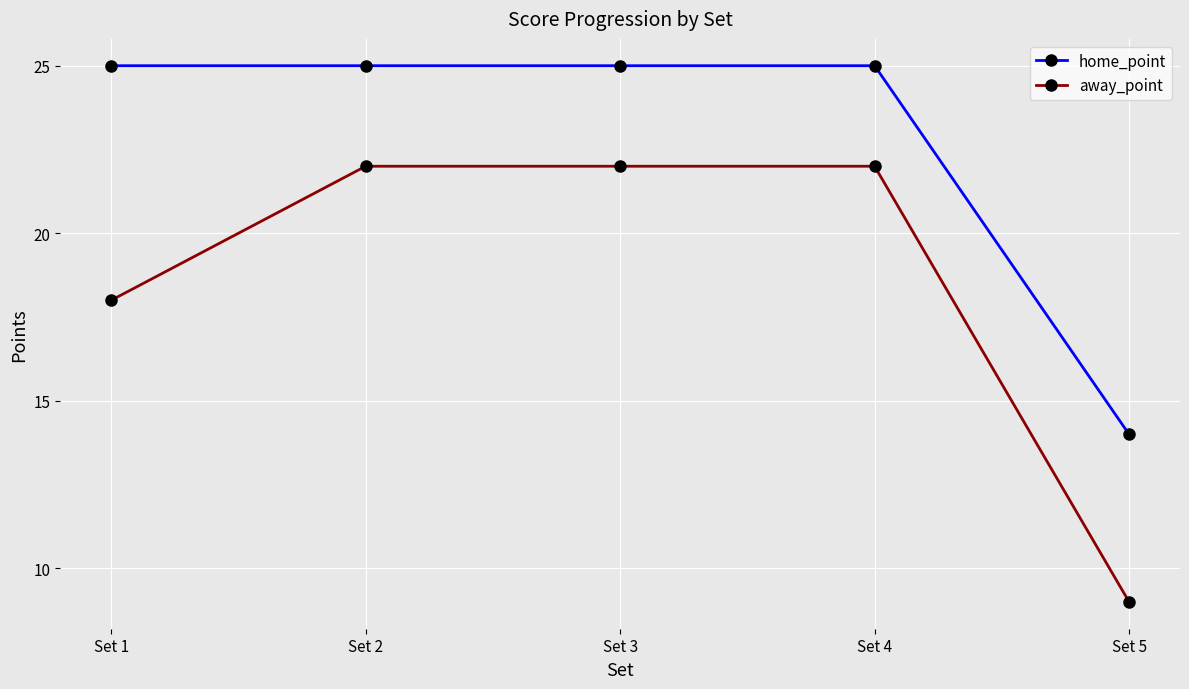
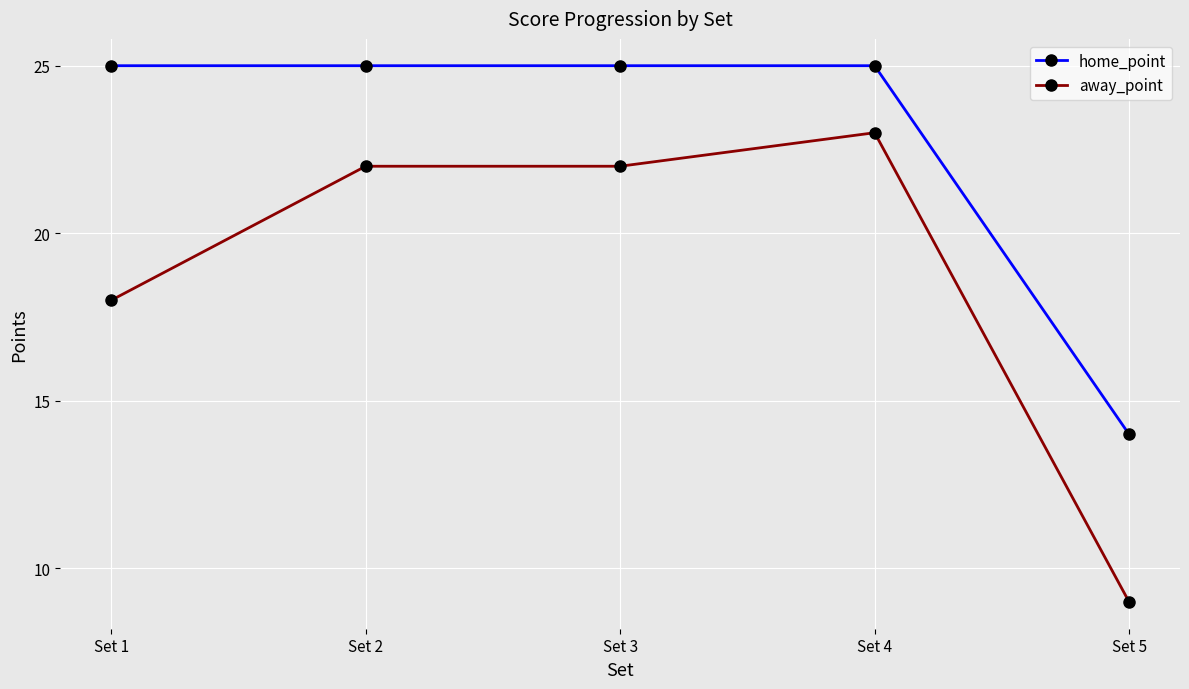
away_point, Set 4: 22 -> 23
